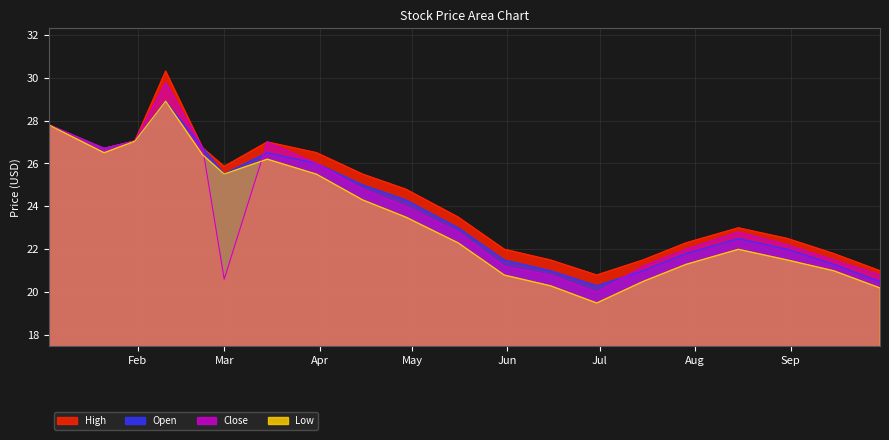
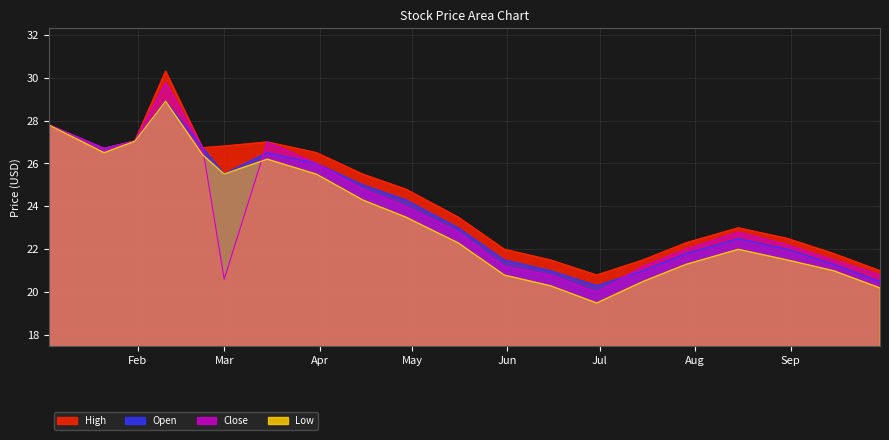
High, Mar: 25.9 -> 26.8
